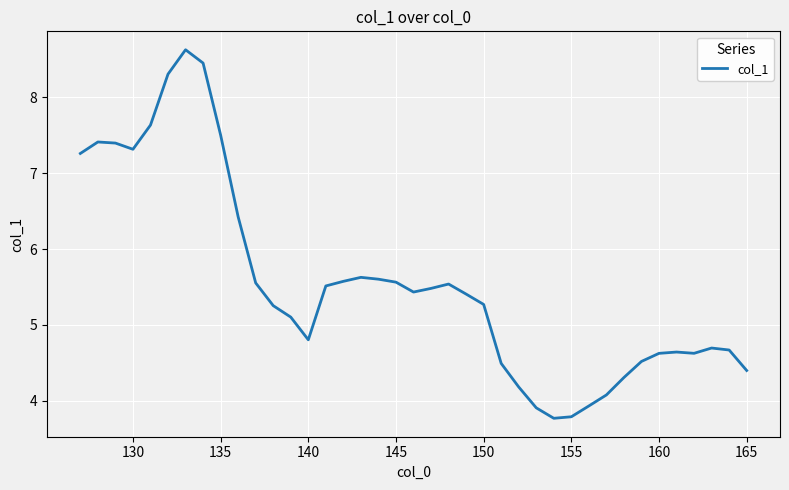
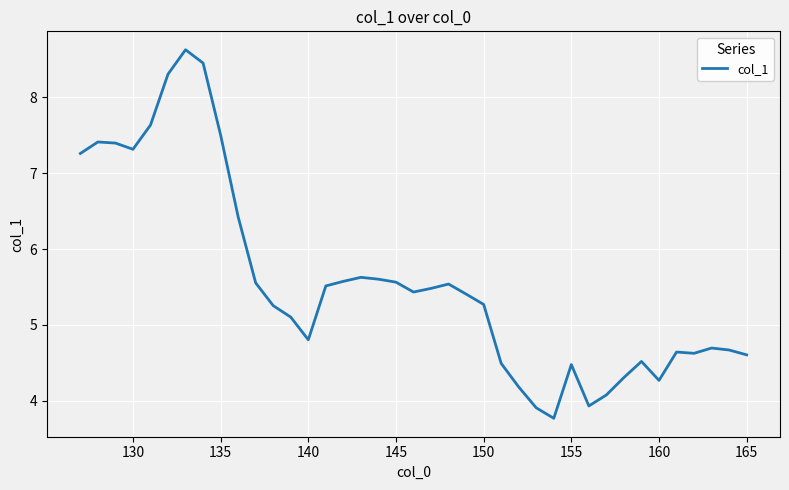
155: 3.8 -> 4.5
160: 4.6 -> 4.3
165: 4.4 -> 4.6
